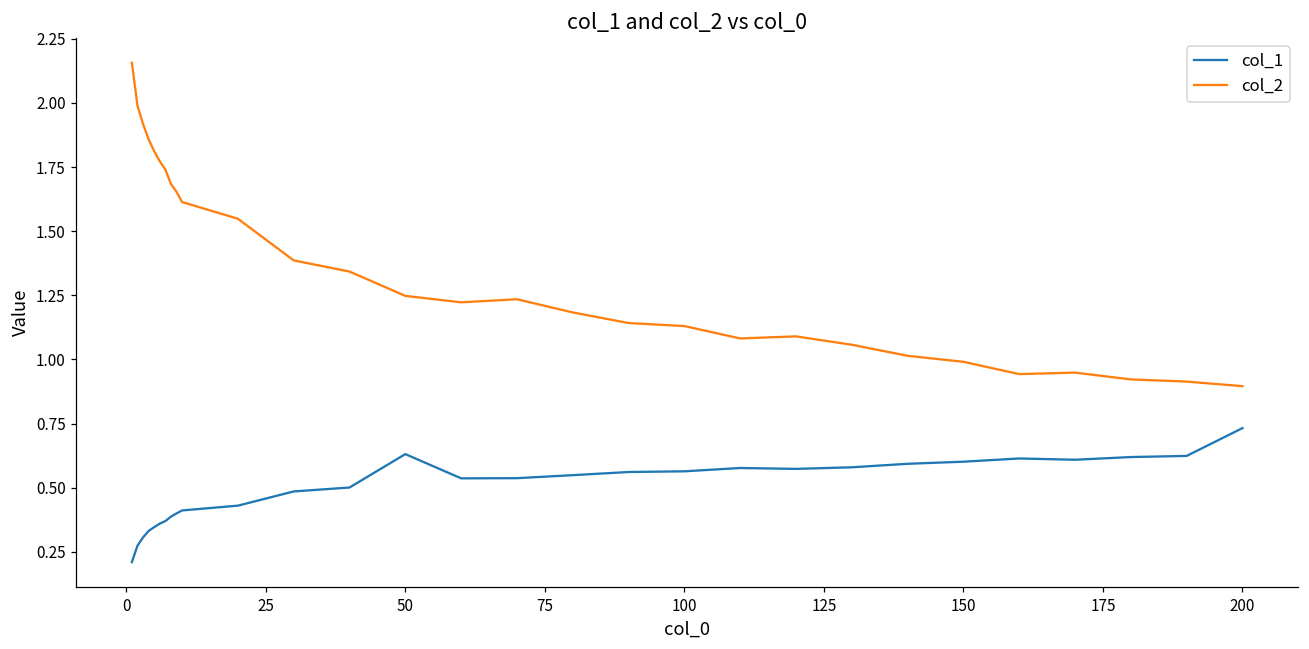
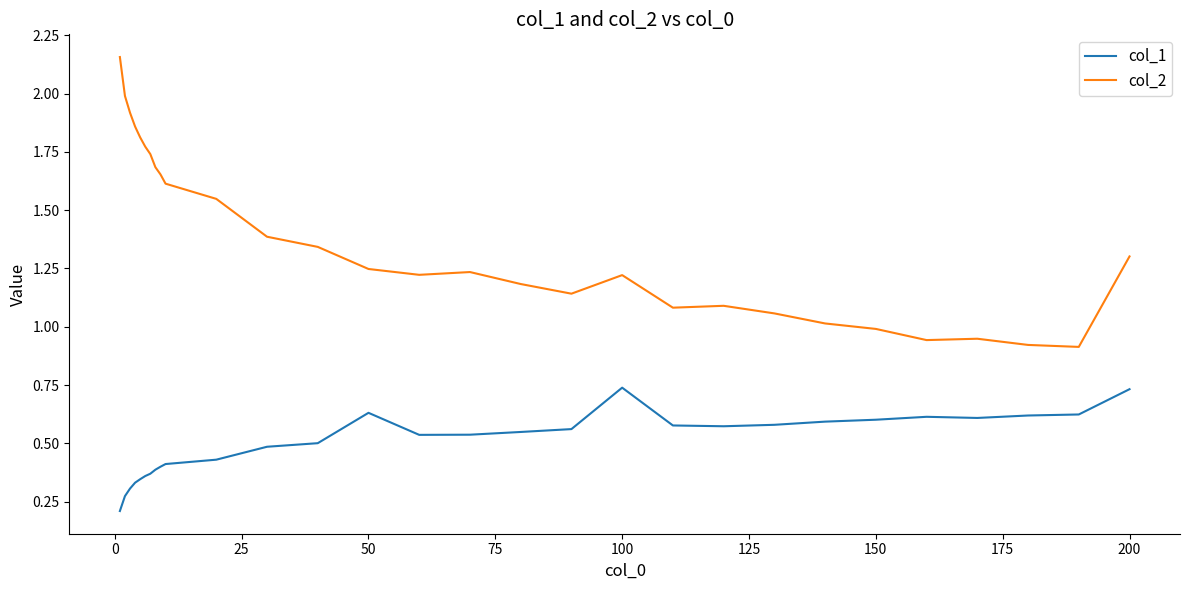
col_1, 100: 0.56 -> 0.74
col_2, 100: 1.13 -> 1.22
col_2, 200: 0.90 -> 1.30
